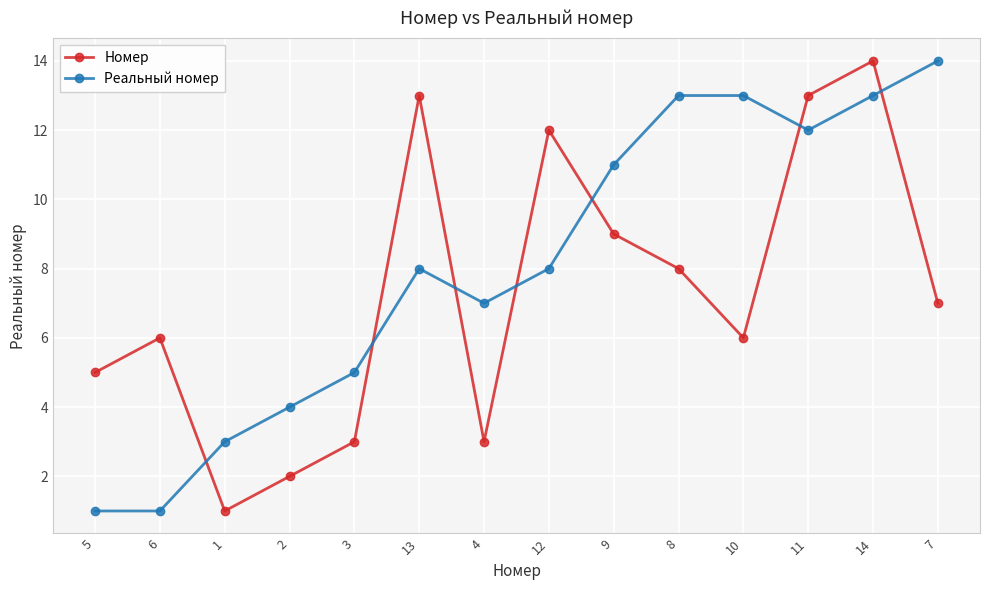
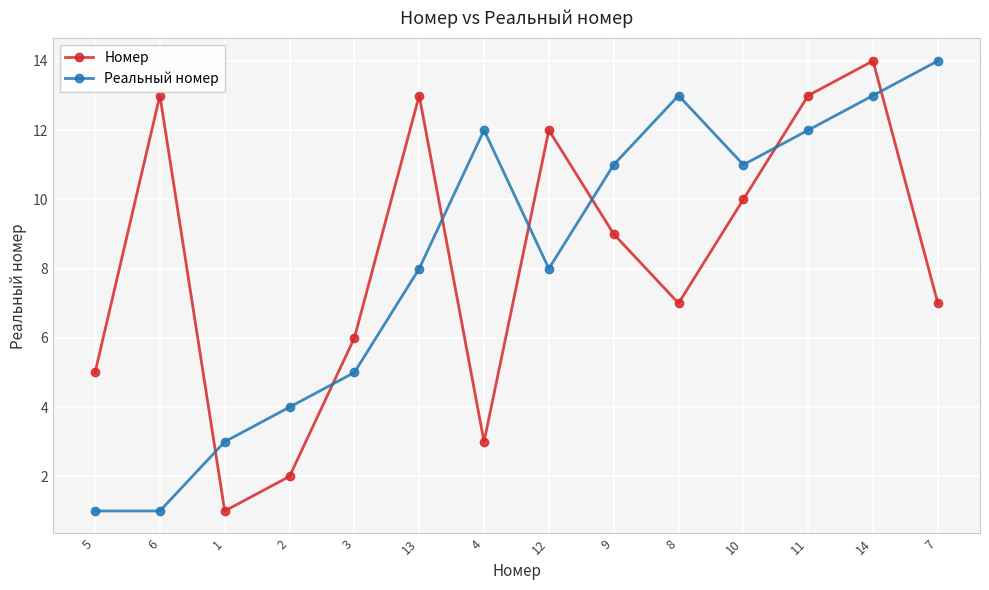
Номер, 6: 6 -> 13
Номер, 3: 3 -> 6
Реальный номер, 4: 7 -> 12
Номер, 8: 8 -> 7
Номер, 10: 6 -> 10
Реальный номер, 10: 13 -> 11
